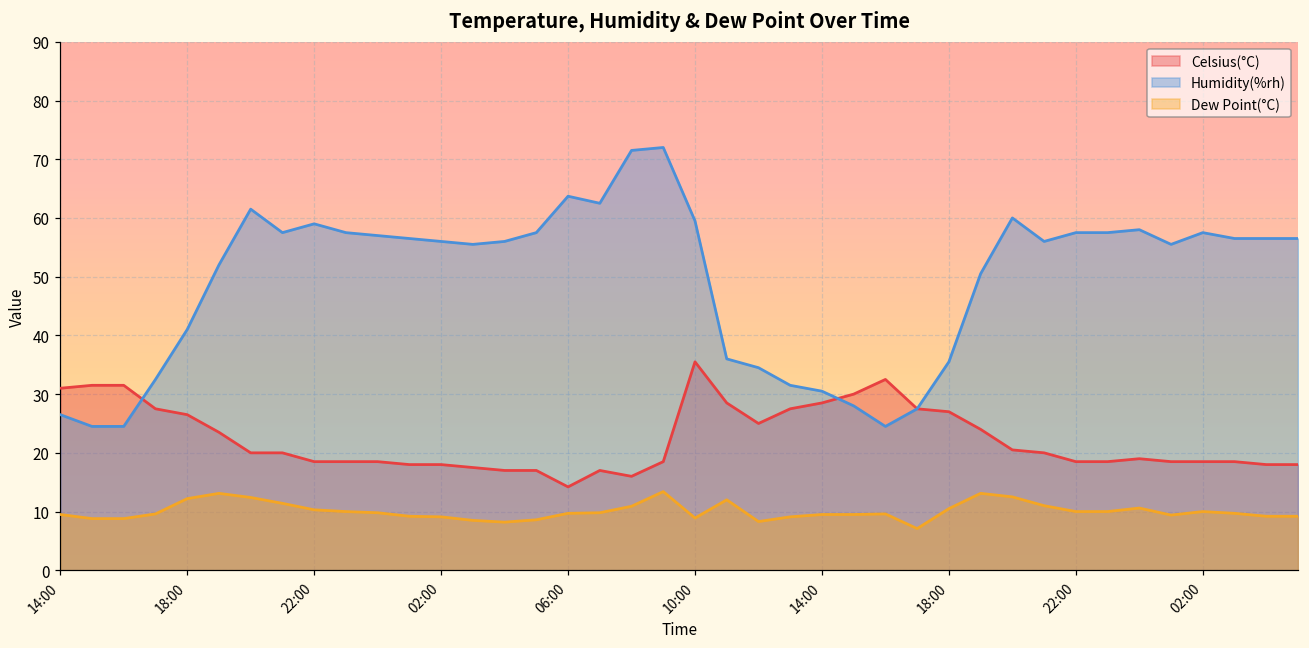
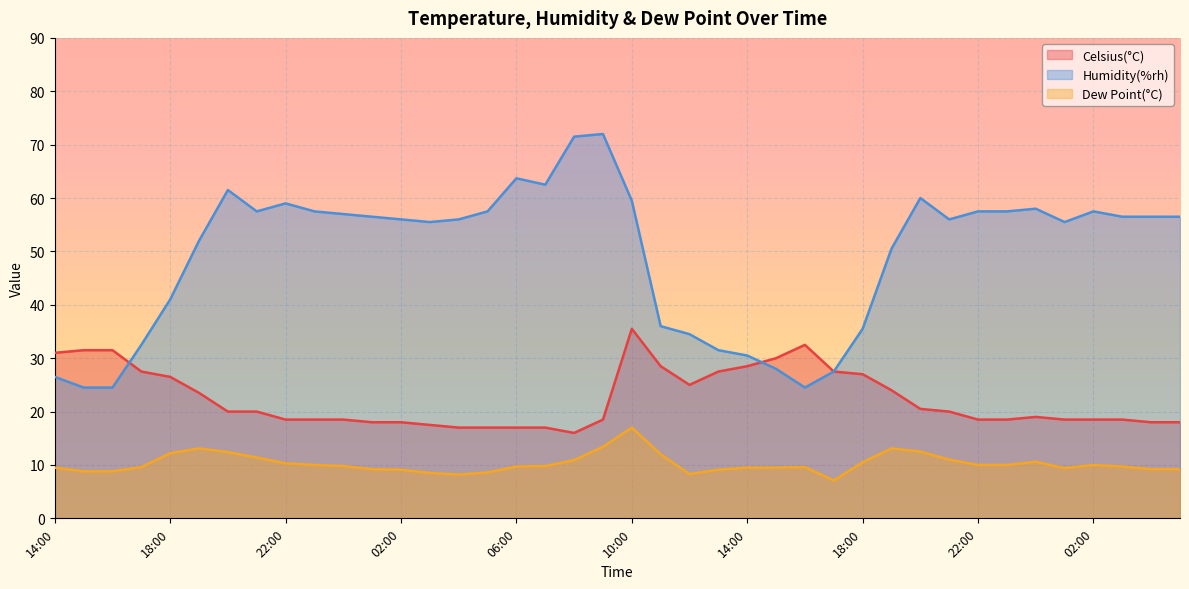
Celsius(°C), 06:00: 14 -> 17
Dew Point(°C), 10:00: 9 -> 17
